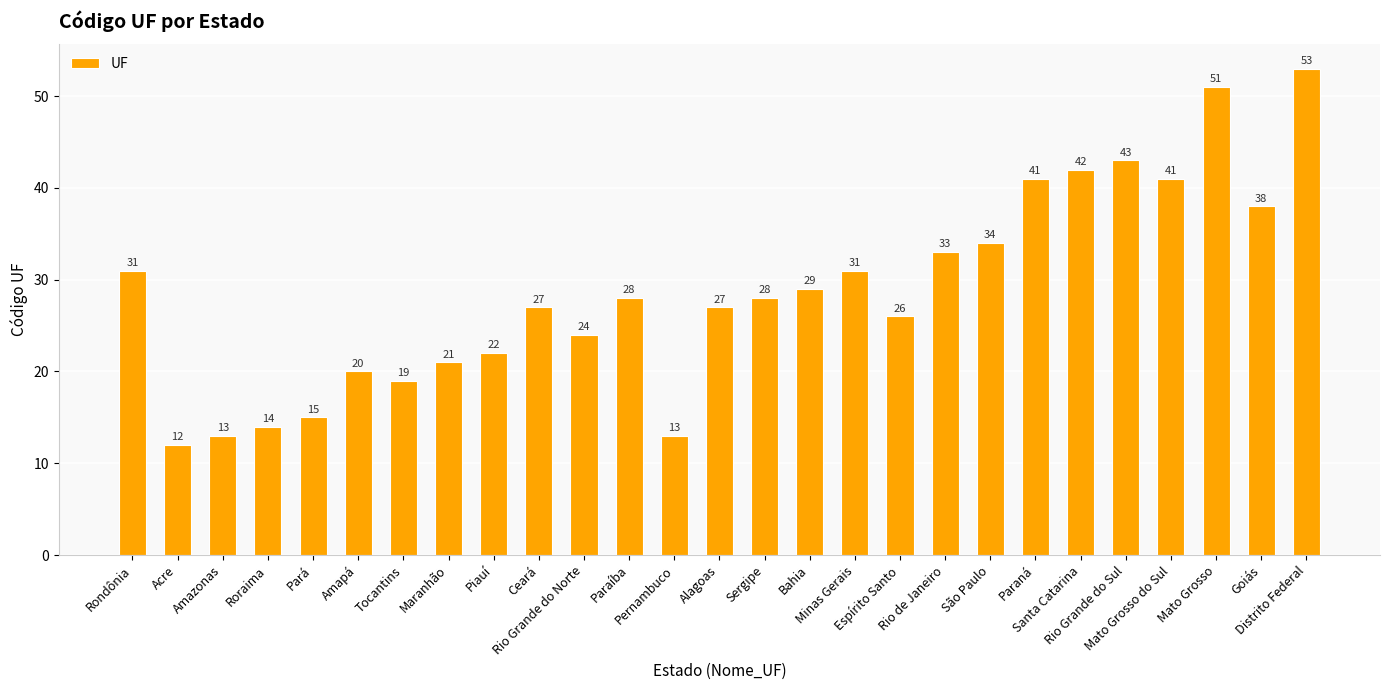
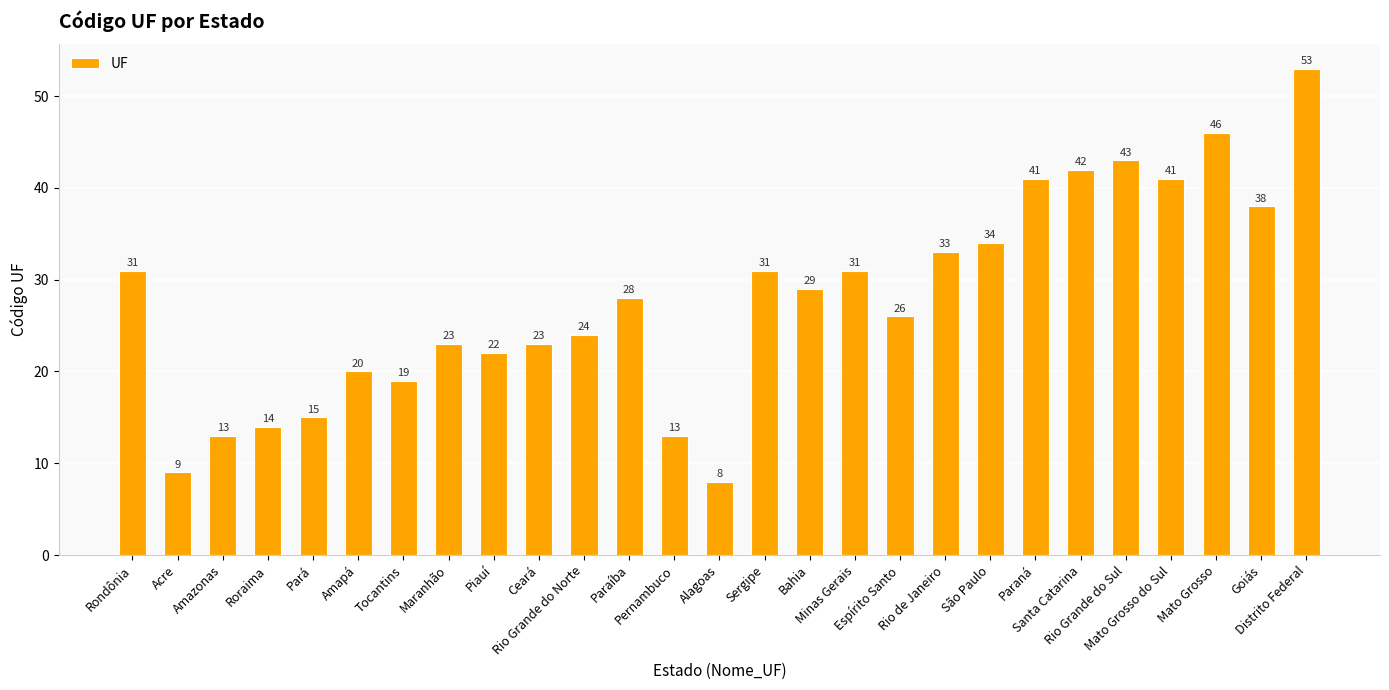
Acre: 12 -> 9
Maranhão: 21 -> 23
Ceará: 27 -> 23
Alagoas: 27 -> 8
Sergipe: 28 -> 31
Mato Grosso: 51 -> 46
